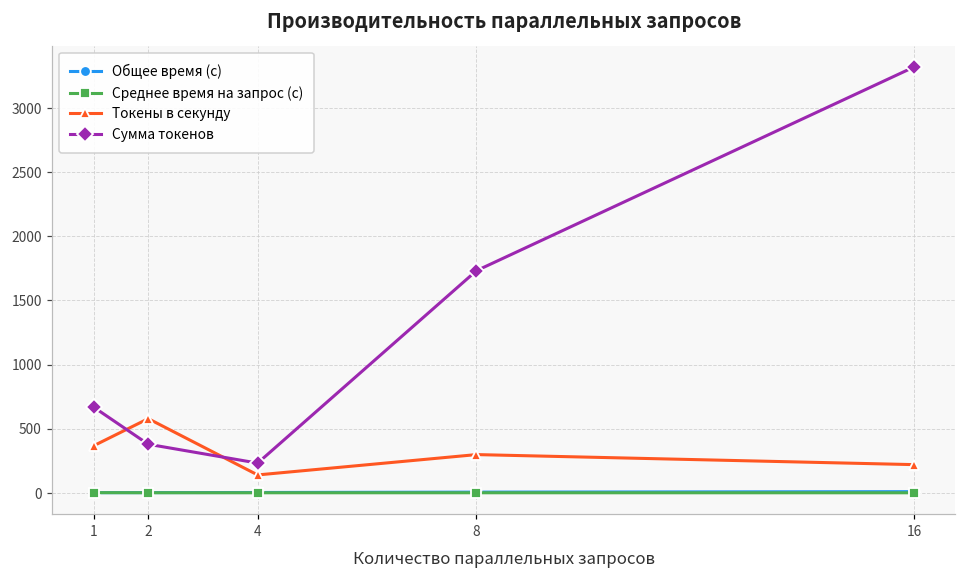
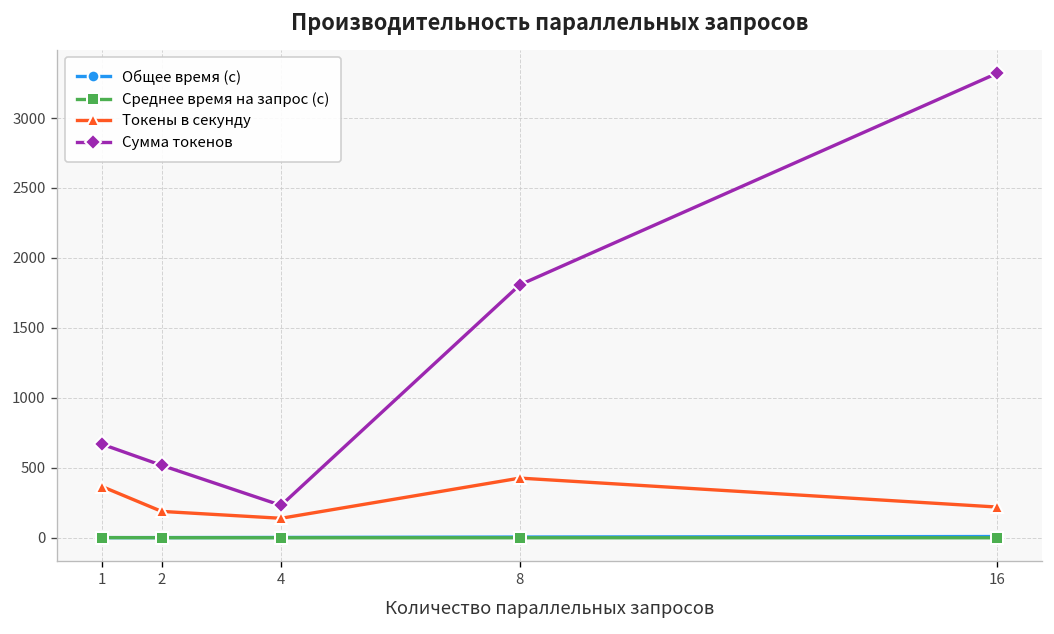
Токены в секунду, 2: 580 -> 190
Сумма токенов, 2: 380 -> 520
Токены в секунду, 8: 300 -> 430
Сумма токенов, 8: 1730 -> 1810
